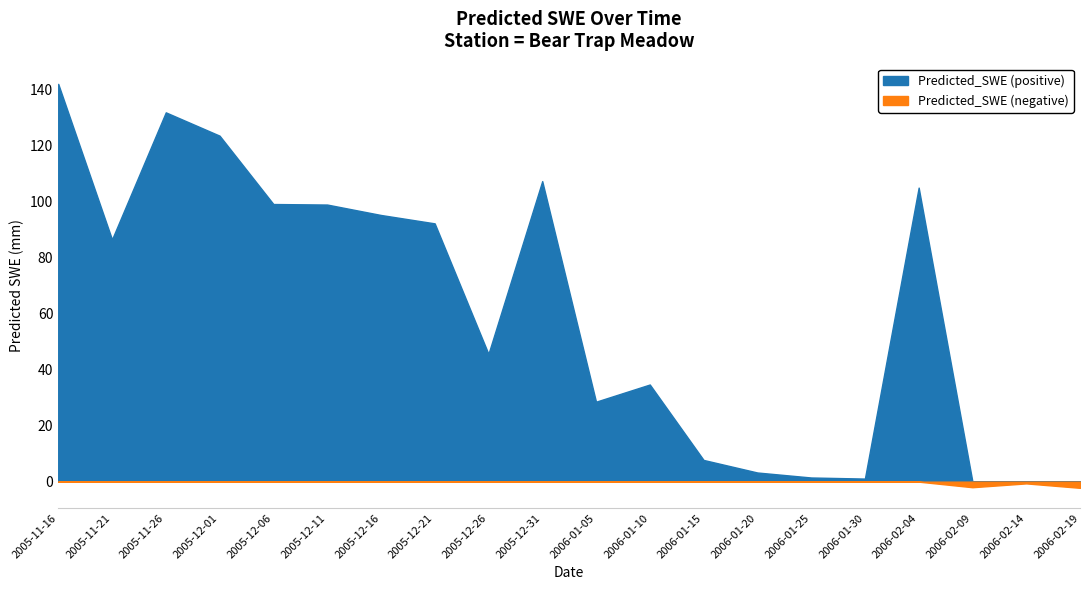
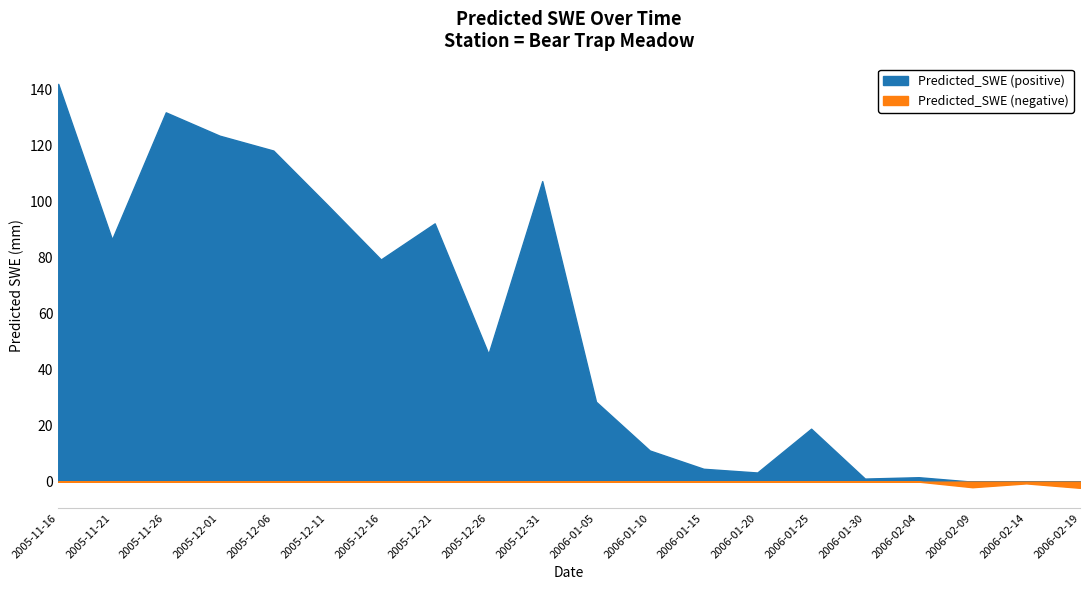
Predicted_SWE (positive), 2005-12-06: 99 -> 118
Predicted_SWE (positive), 2005-12-16: 95 -> 79
Predicted_SWE (positive), 2006-01-10: 35 -> 11
Predicted_SWE (positive), 2006-01-15: 8 -> 5
Predicted_SWE (positive), 2006-01-25: 1 -> 19
Predicted_SWE (positive), 2006-02-04: 105 -> 2
